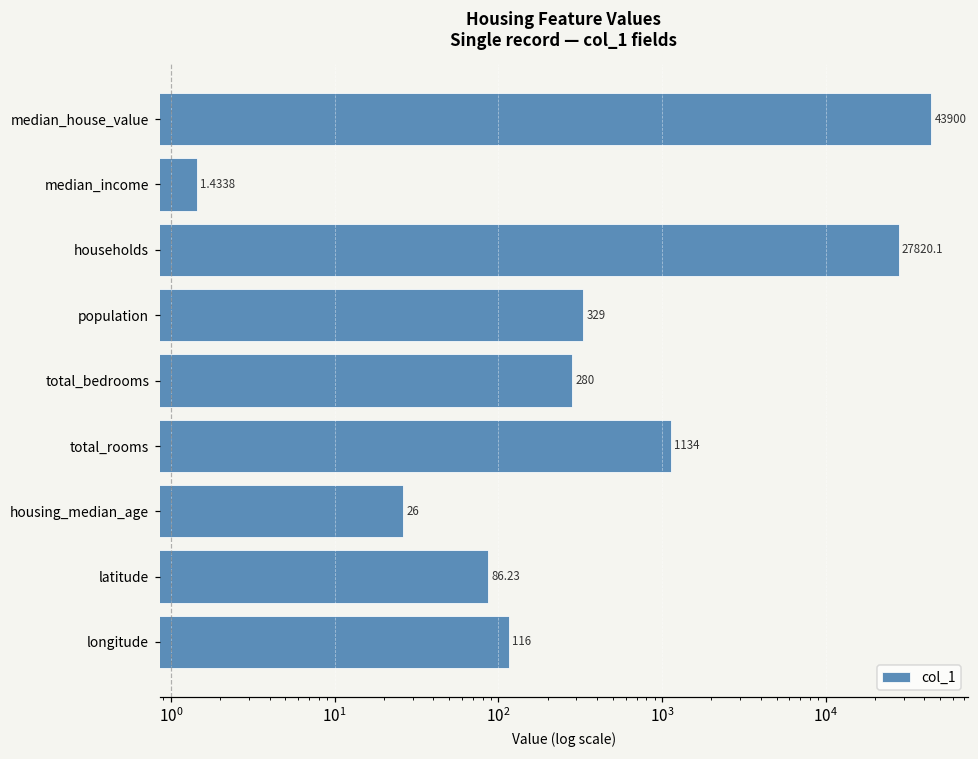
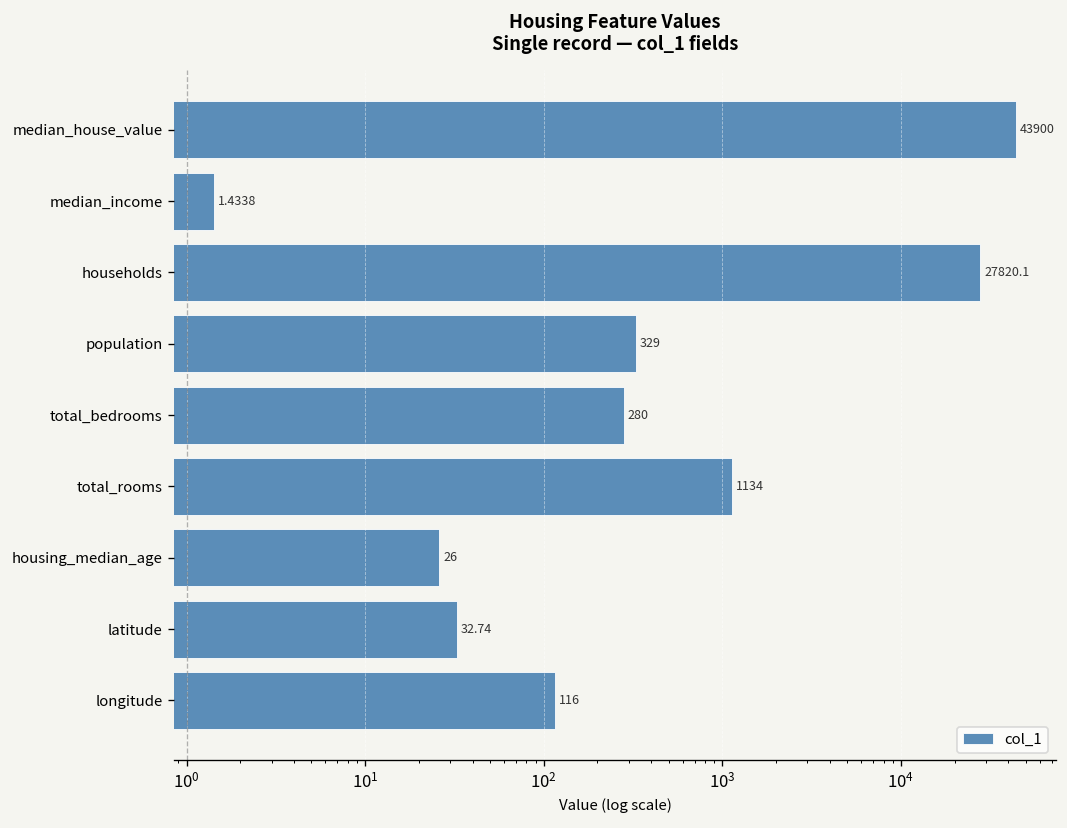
latitude: 86.23 -> 32.74
